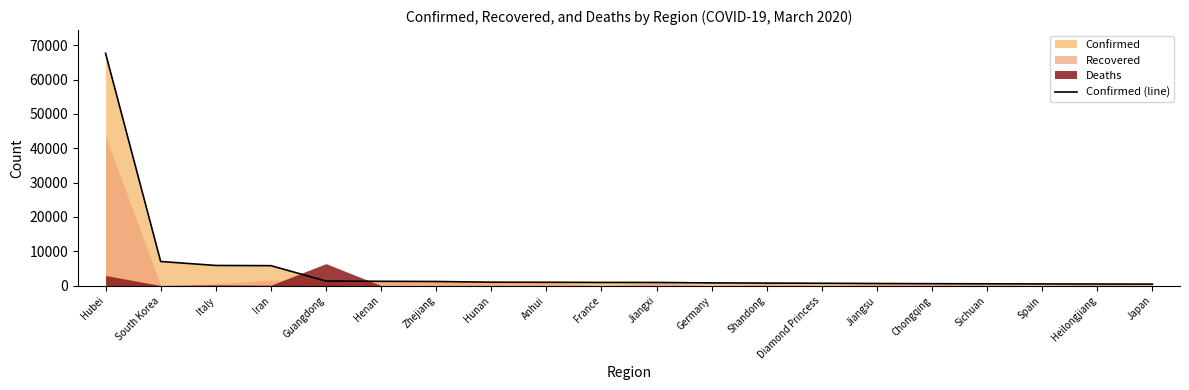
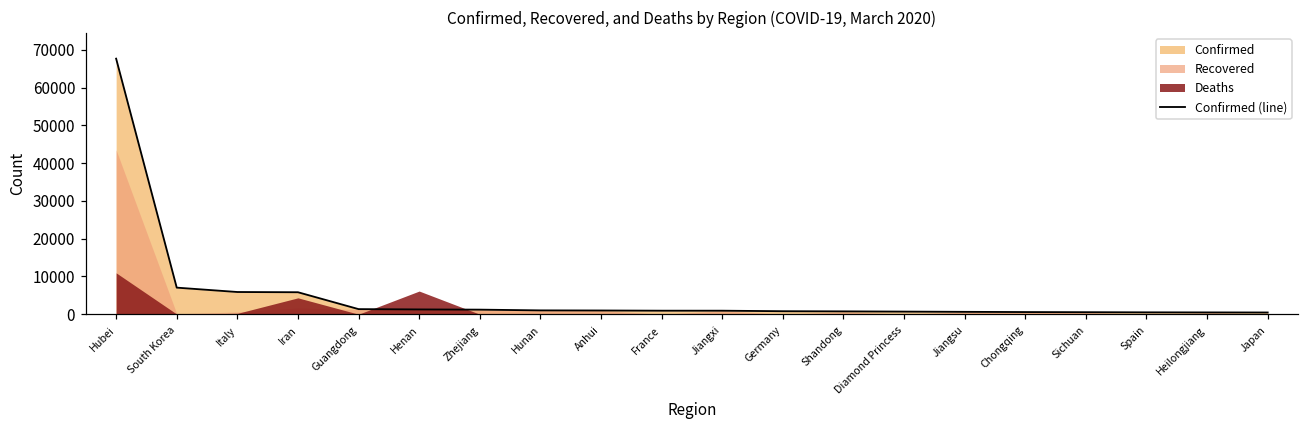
Deaths, Hubei: 3000 -> 11000
Deaths, Iran: 0 -> 4000
Deaths, Guangdong: 6000 -> 0
Deaths, Henan: 0 -> 6000
